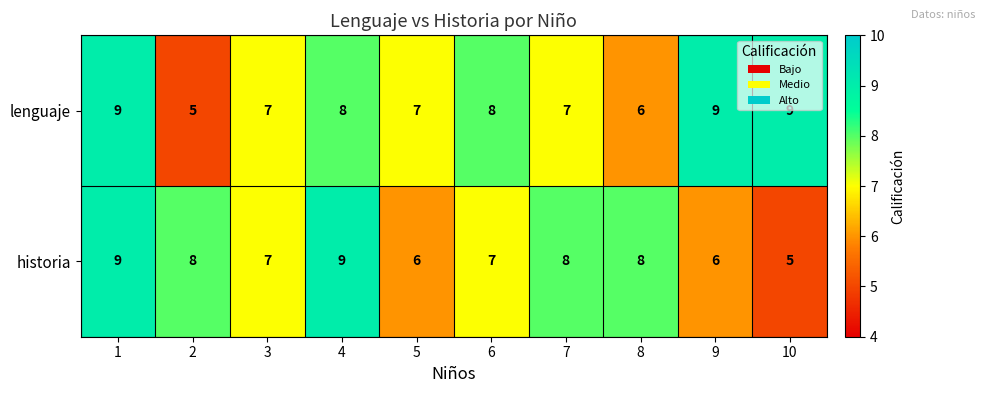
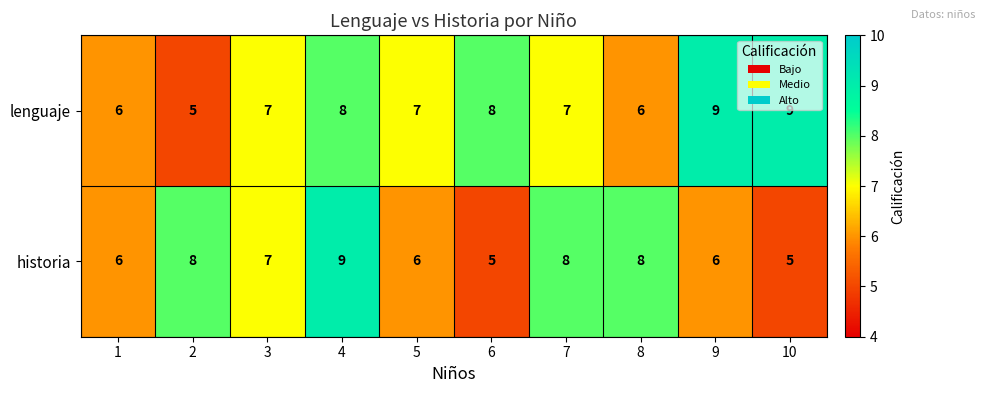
lenguaje, 1: 9 -> 6
historia, 1: 9 -> 6
historia, 6: 7 -> 5
